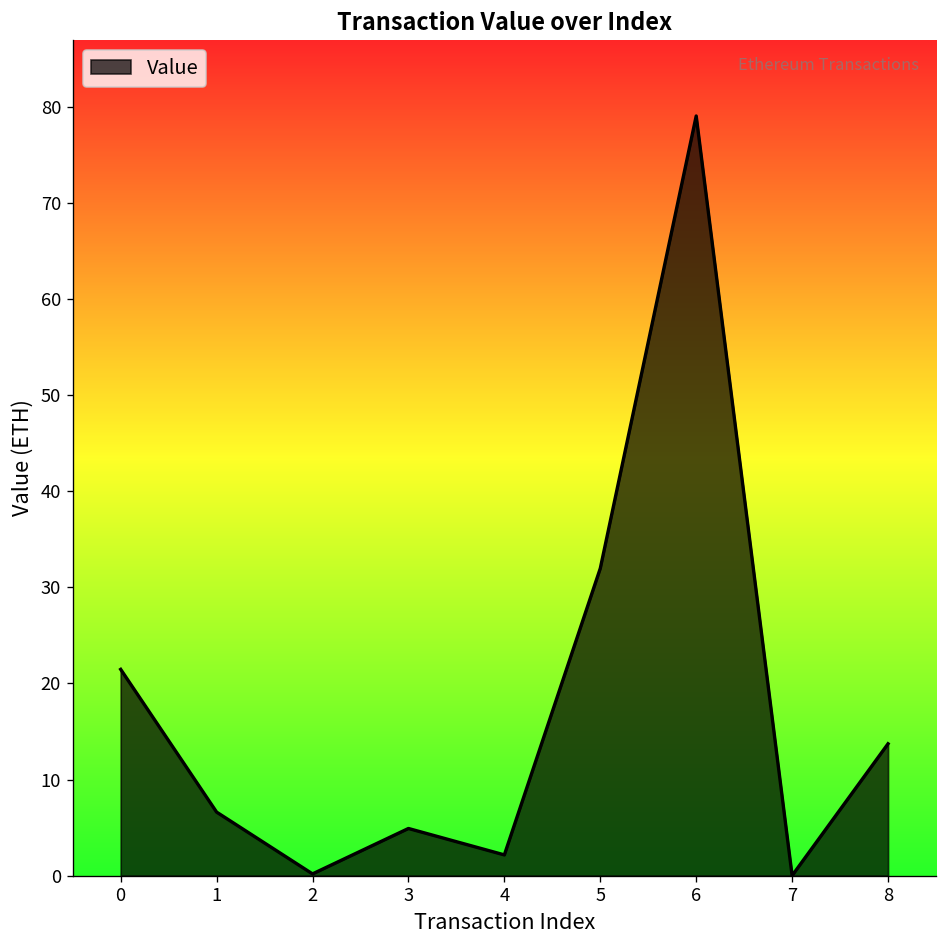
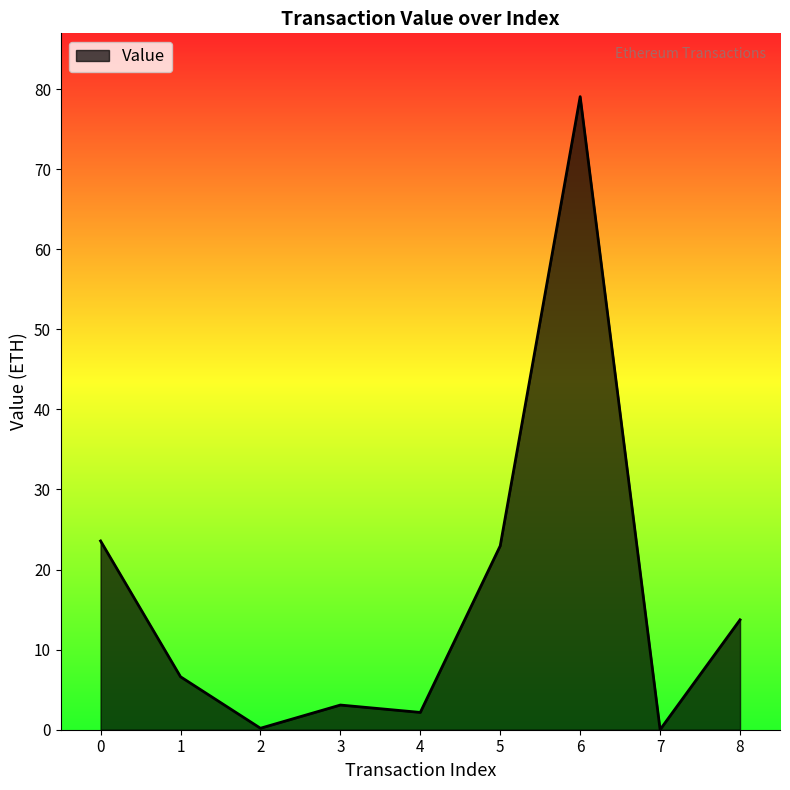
0: 21 -> 24
3: 5 -> 3
5: 32 -> 23
